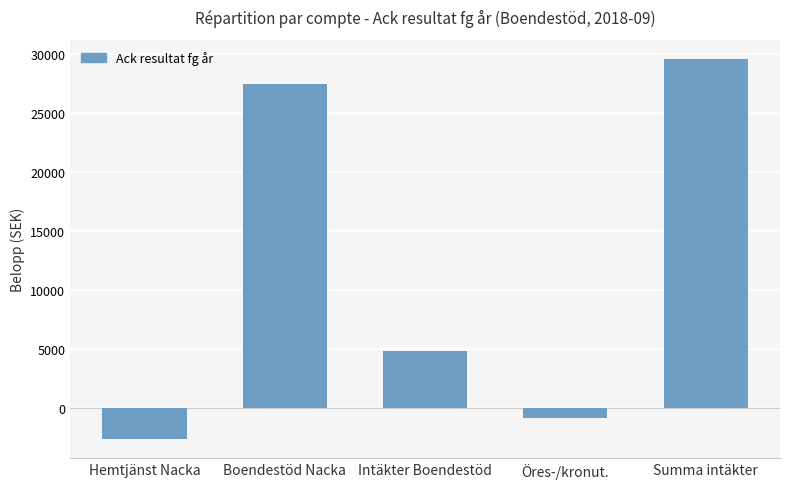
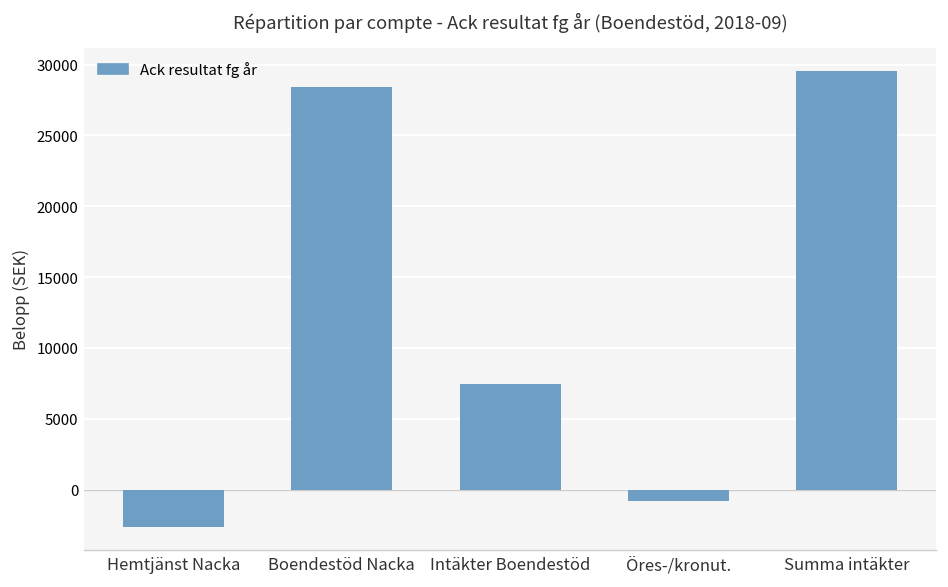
Boendestöd Nacka: 27400 -> 28400
Intäkter Boendestöd: 4800 -> 7500
